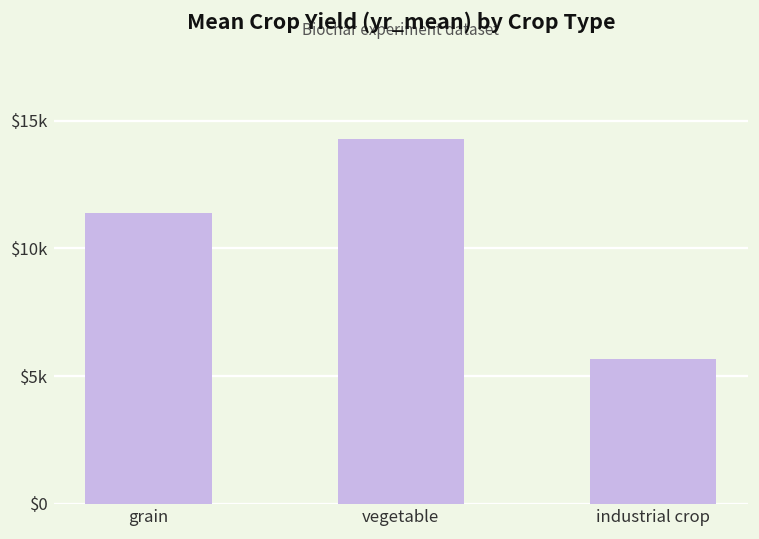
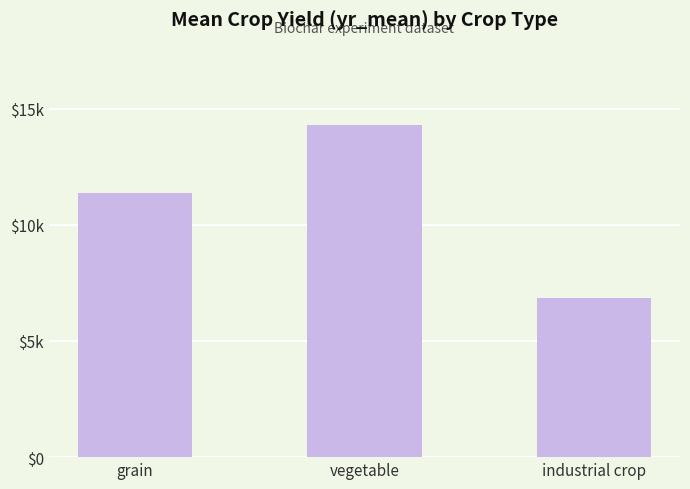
industrial crop: $5700 -> $6800
